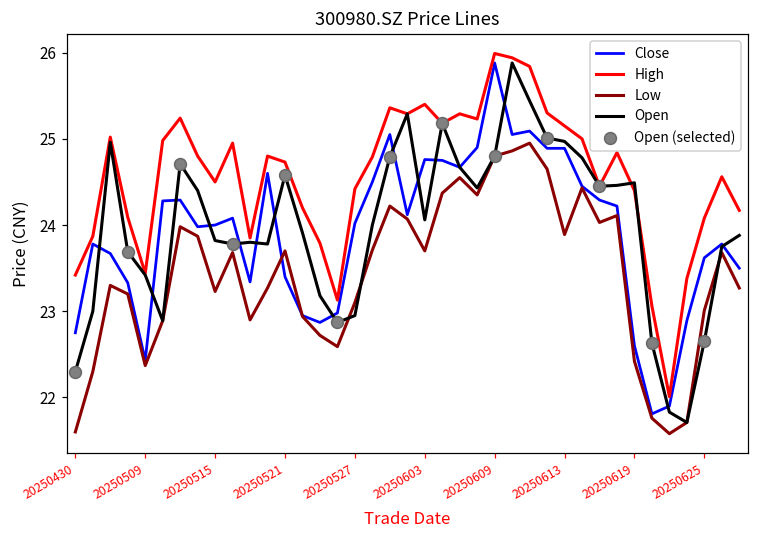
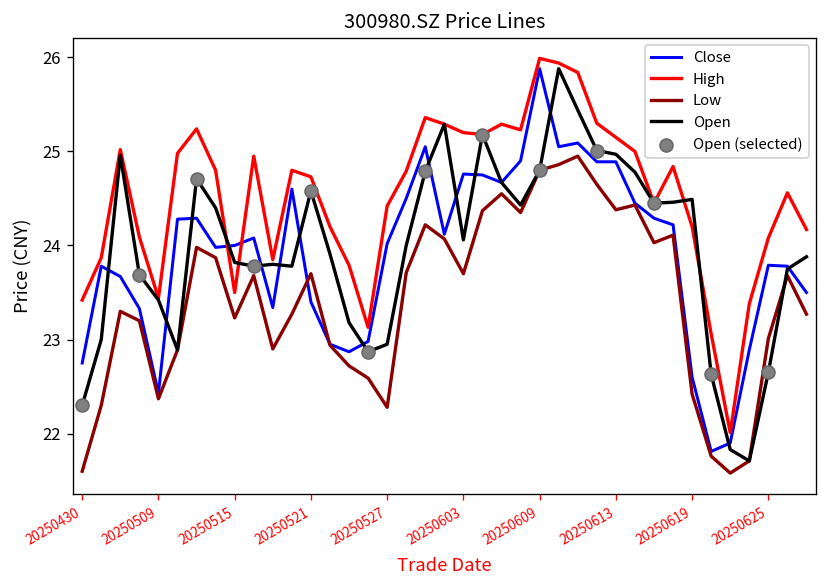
High, 20250515: 24.5 -> 23.5
Low, 20250527: 23.1 -> 22.3
High, 20250603: 25.4 -> 25.2
Low, 20250613: 23.9 -> 24.4
High, 20250619: 24.4 -> 24.2
Close, 20250625: 23.6 -> 23.8
